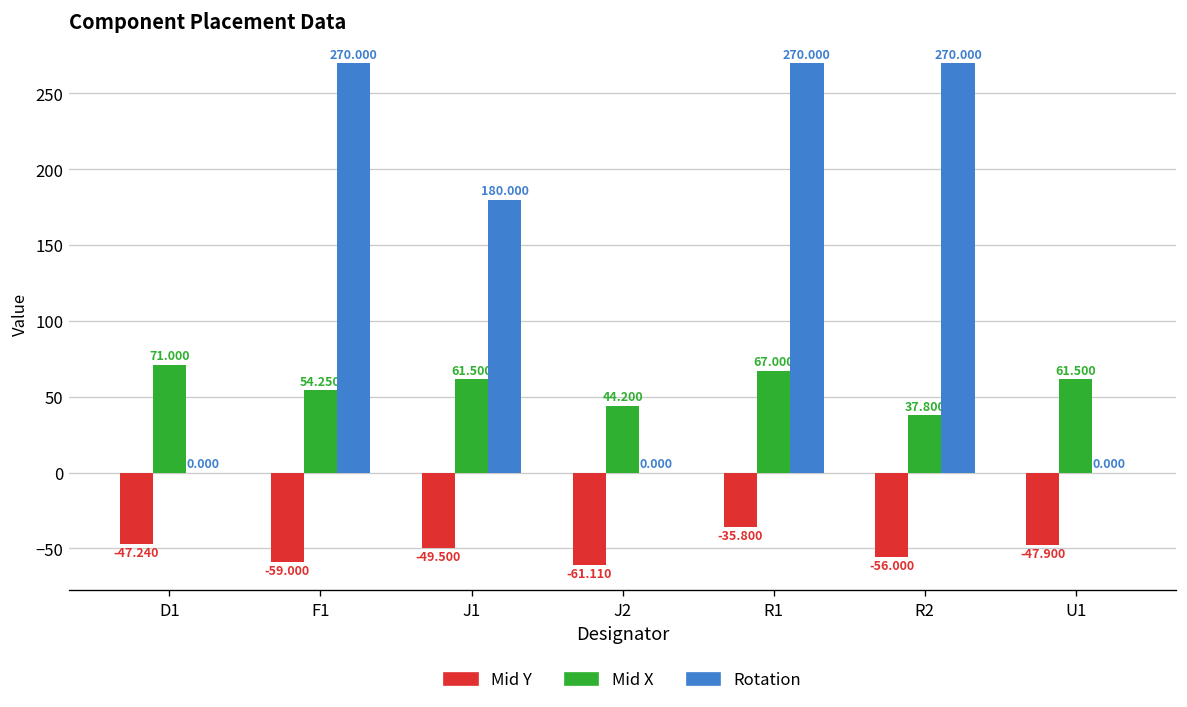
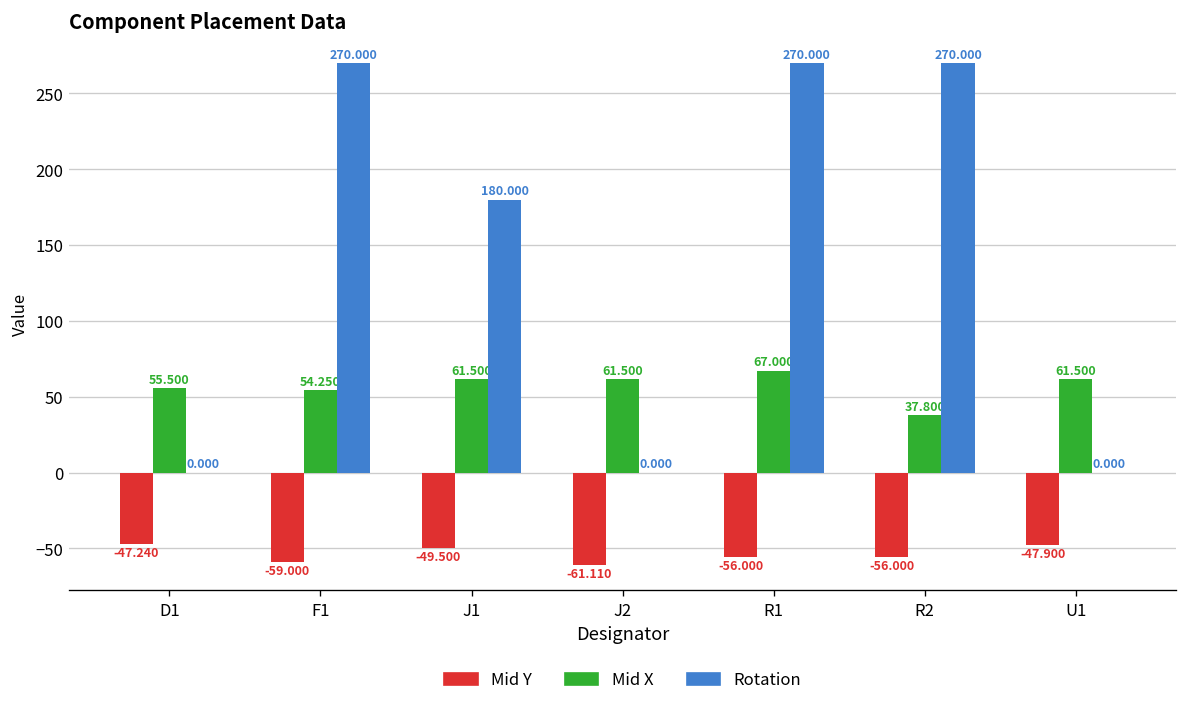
Mid X, D1: 71.000 -> 55.500
Mid X, J2: 44.200 -> 61.500
Mid Y, R1: -35.800 -> -56.000
